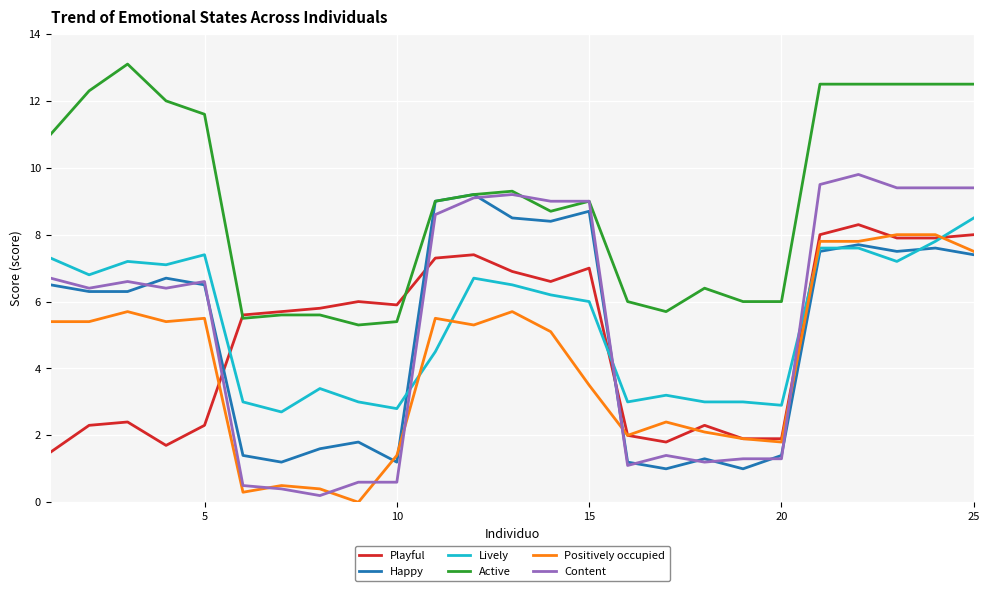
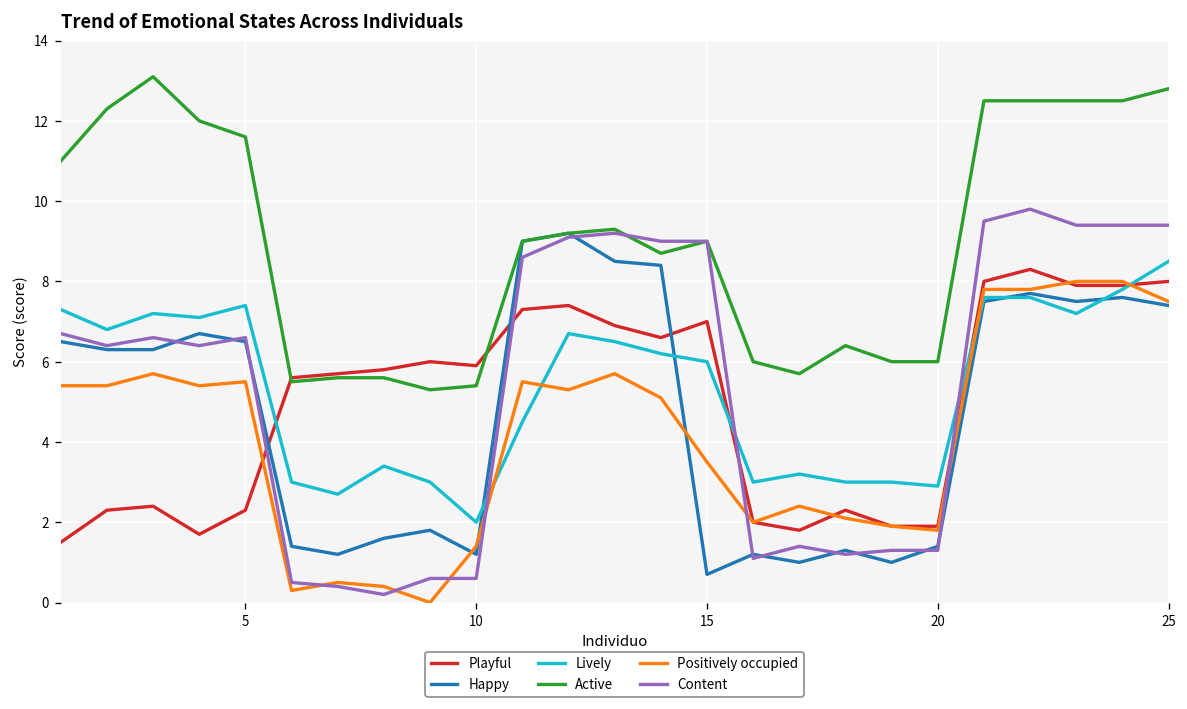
Lively, 10: 2.8 -> 2.0
Happy, 15: 8.7 -> 0.7
Active, 25: 12.5 -> 12.8
